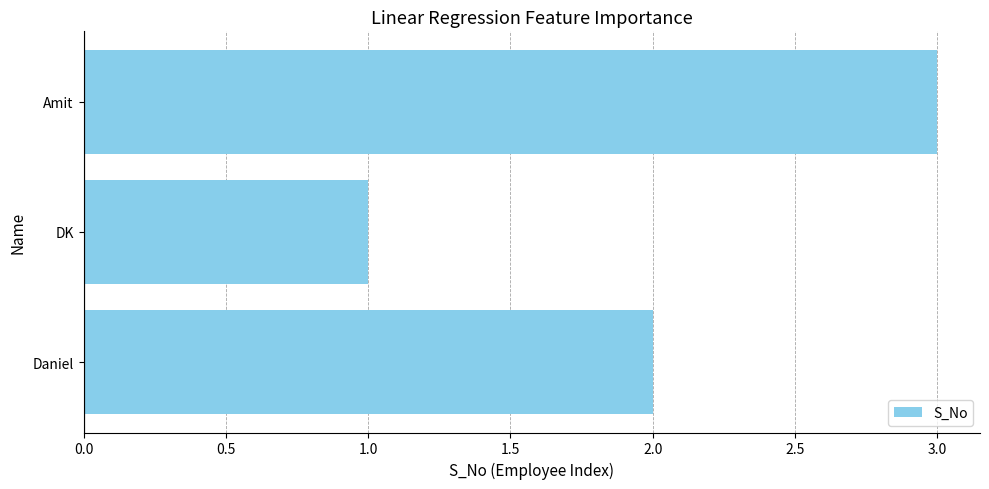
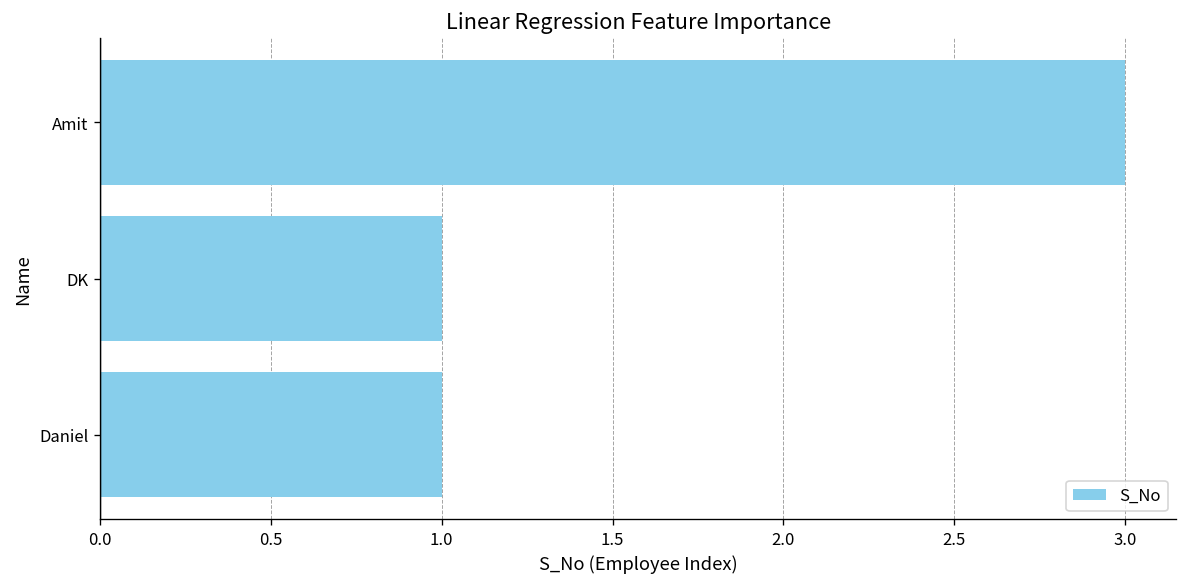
Daniel: 2 -> 1
